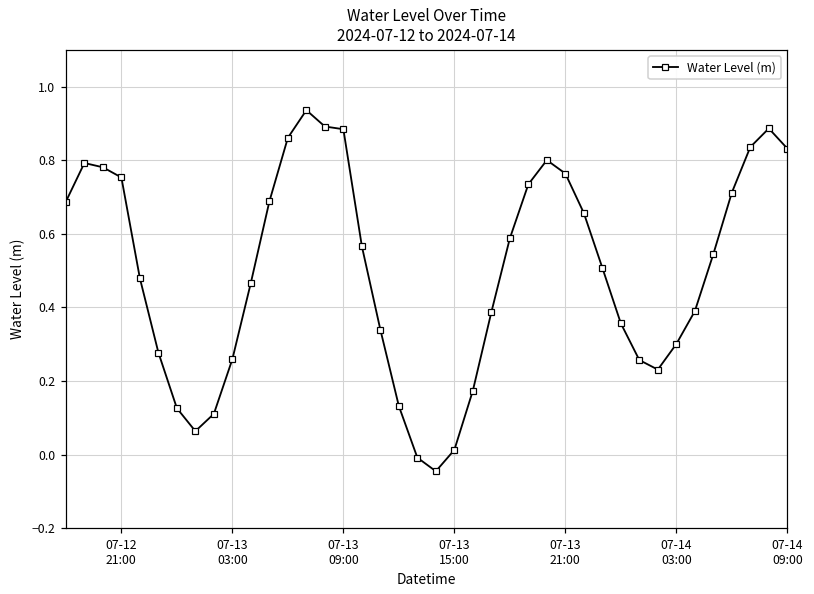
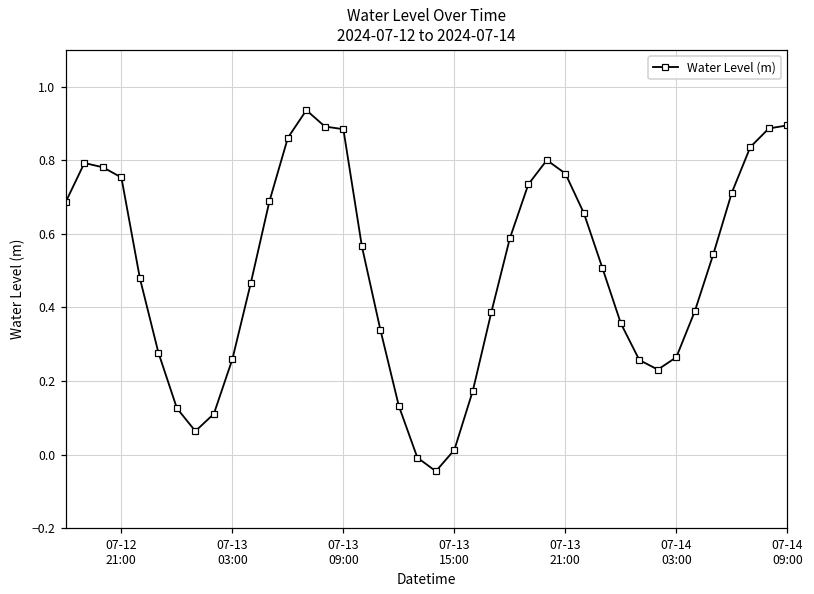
07-14 03:00: 0.30 -> 0.26
07-14 09:00: 0.83 -> 0.90
